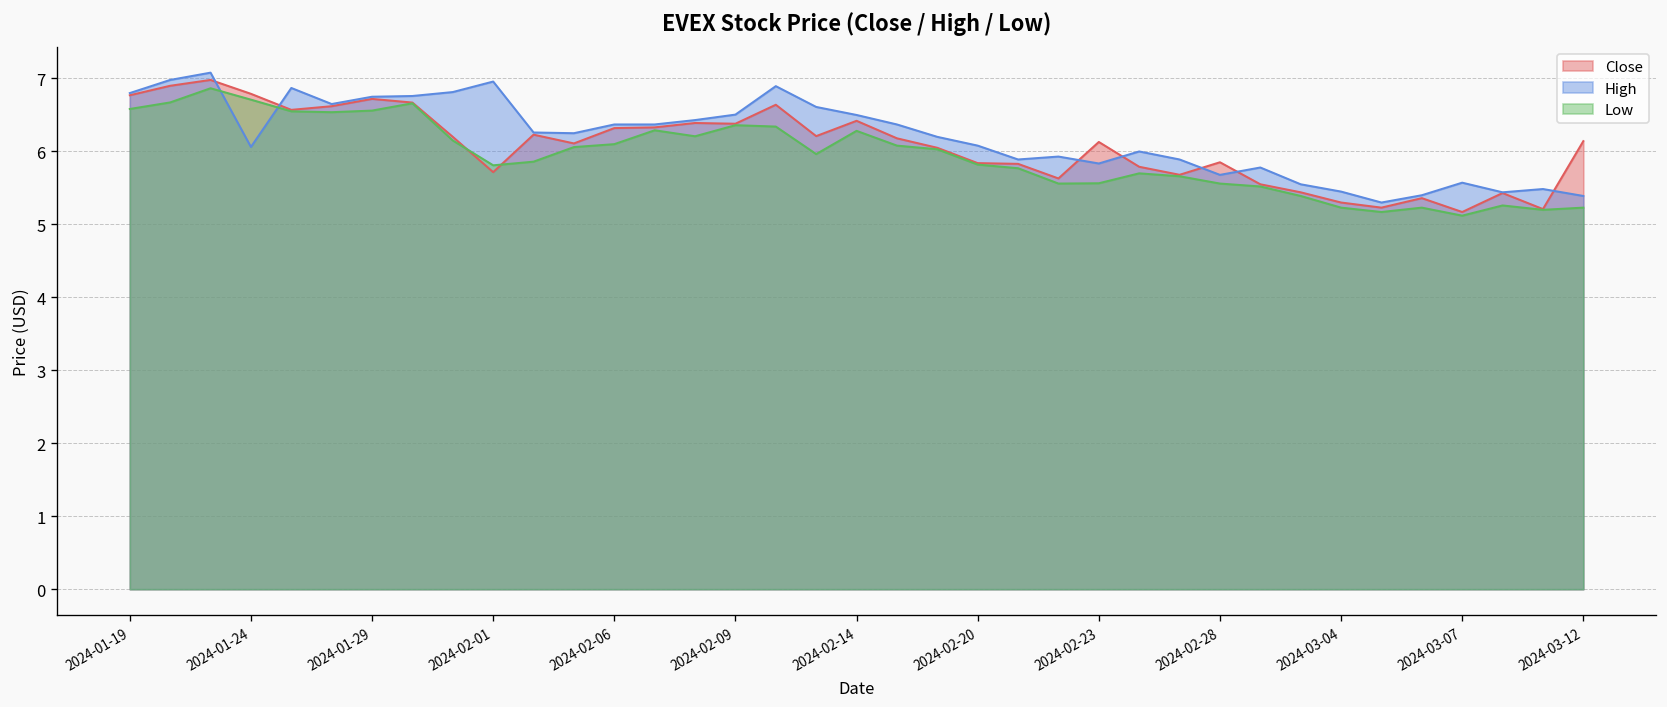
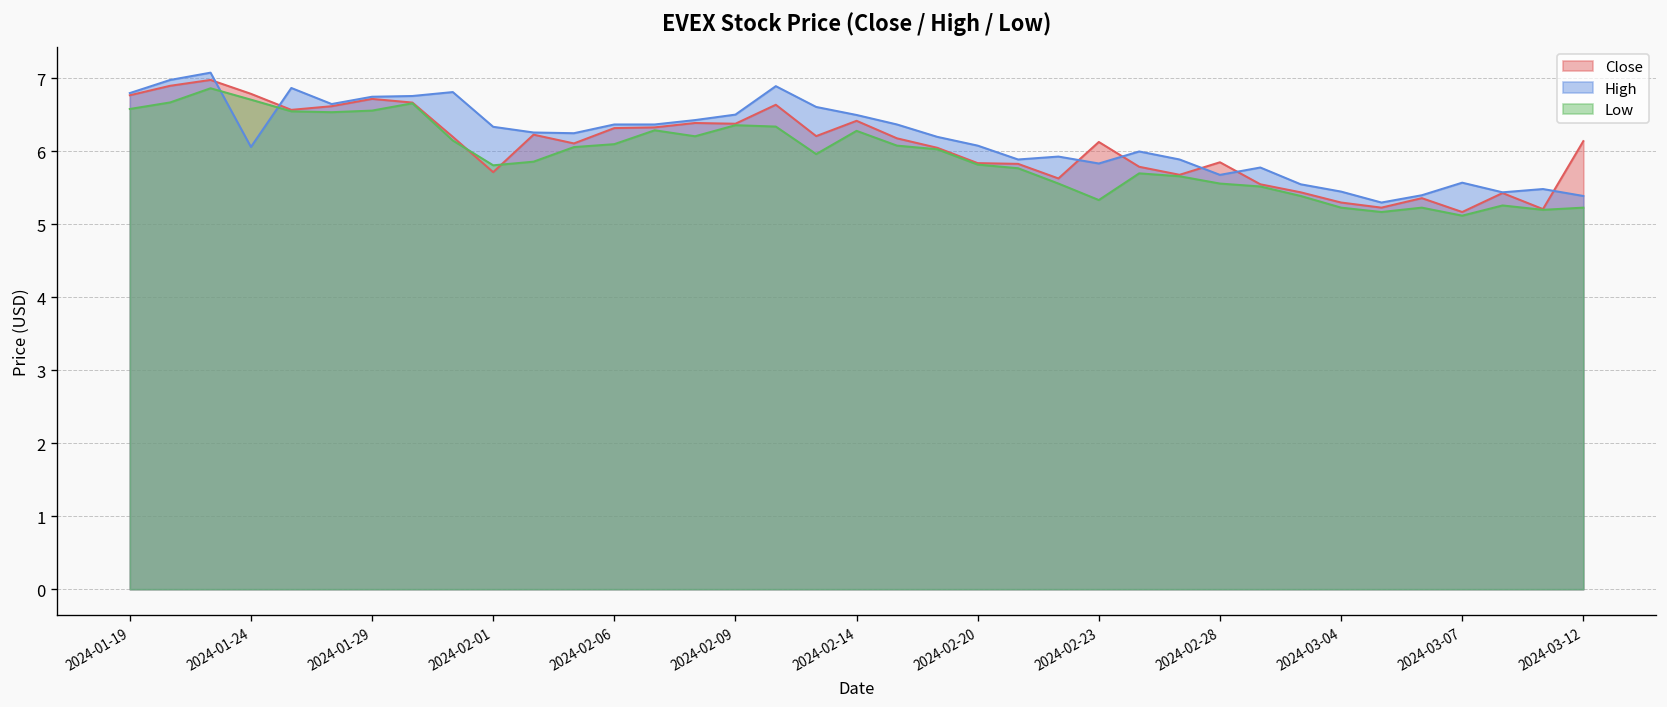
High, 2024-02-01: 7.0 -> 6.3
Low, 2024-02-23: 5.6 -> 5.3
